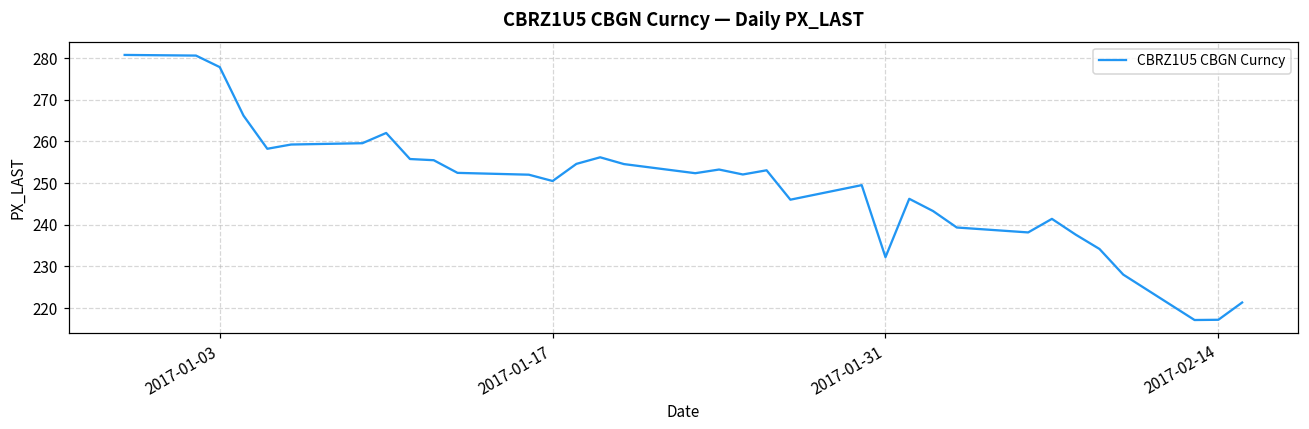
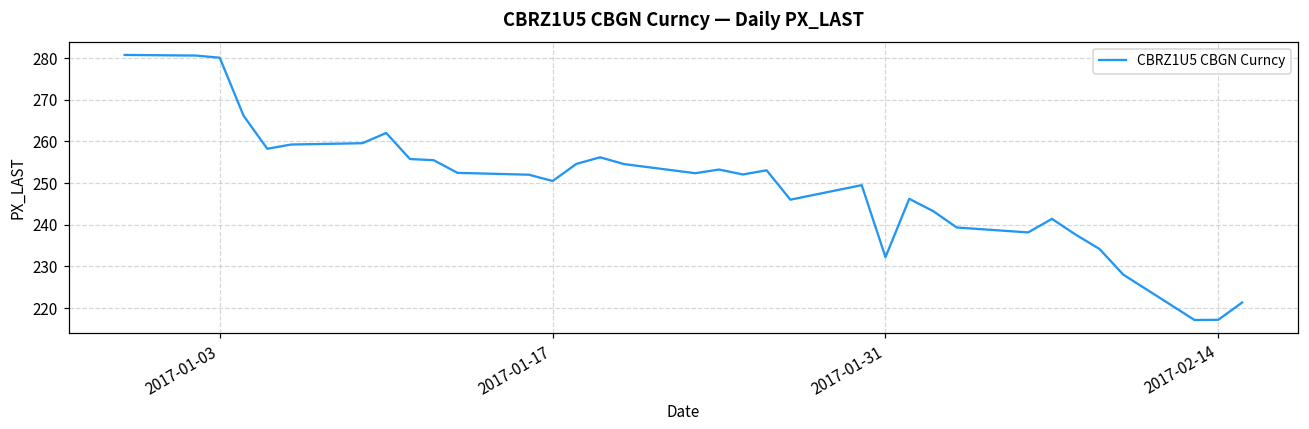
2017-01-03: 278 -> 280
